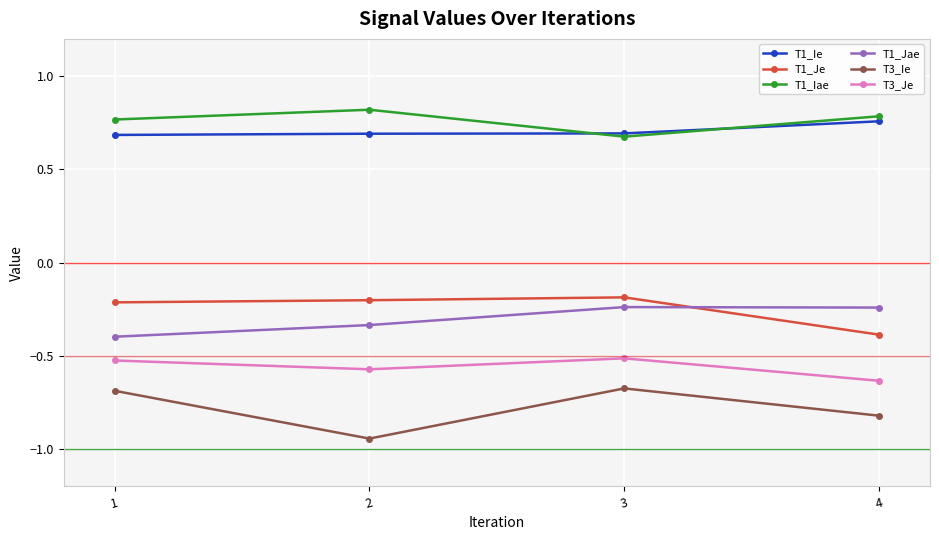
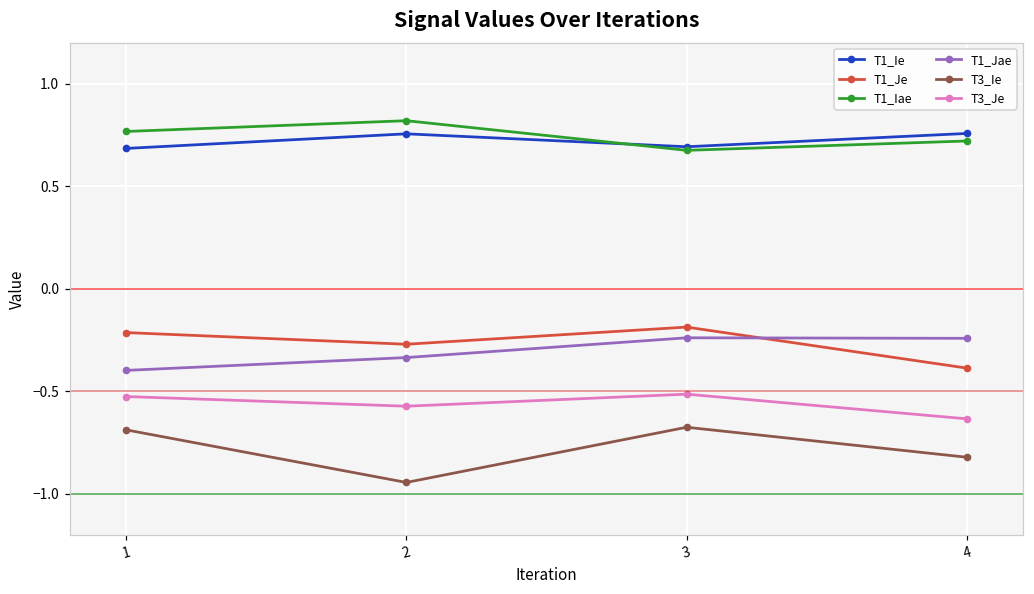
T1_Ie, 2: 0.69 -> 0.76
T1_Je, 2: -0.20 -> -0.27
T1_Iae, 4: 0.78 -> 0.72
